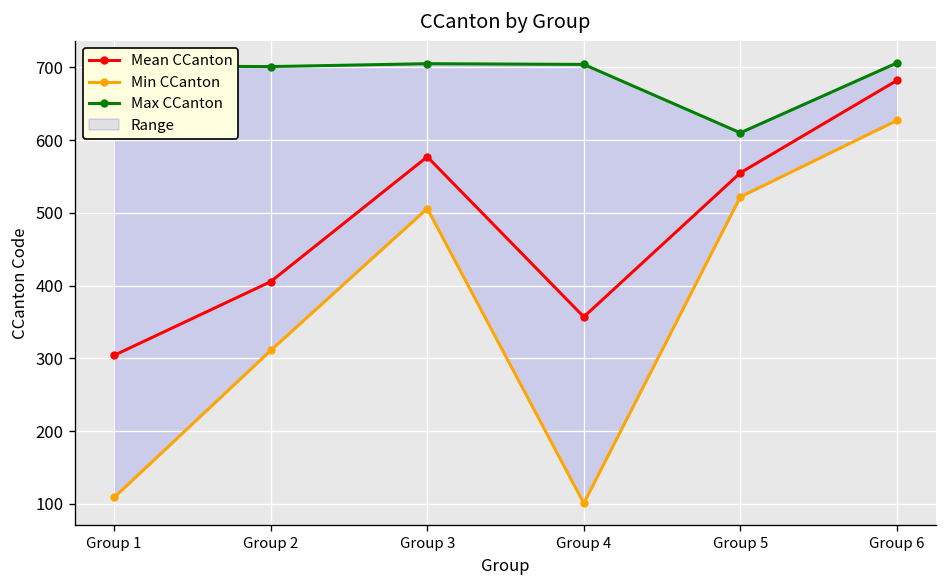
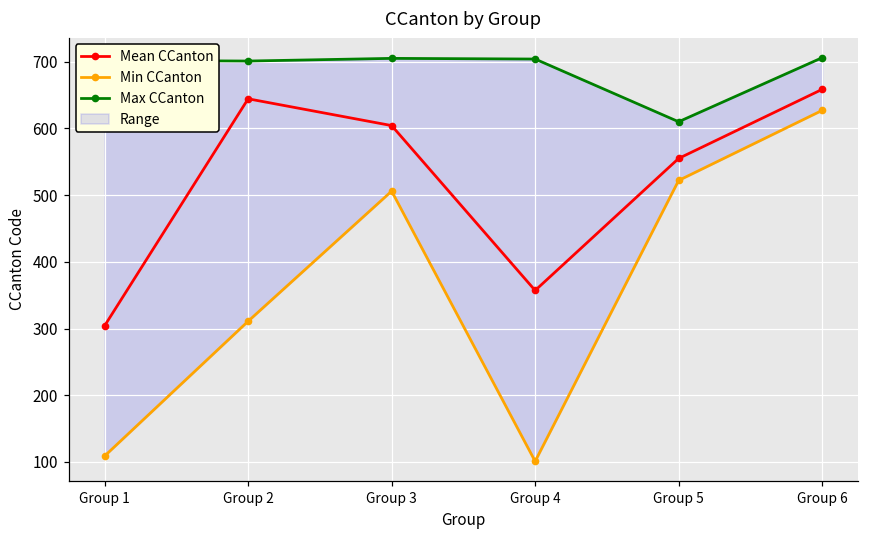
Mean CCanton, Group 2: 410 -> 640
Mean CCanton, Group 3: 580 -> 600
Mean CCanton, Group 6: 680 -> 660
